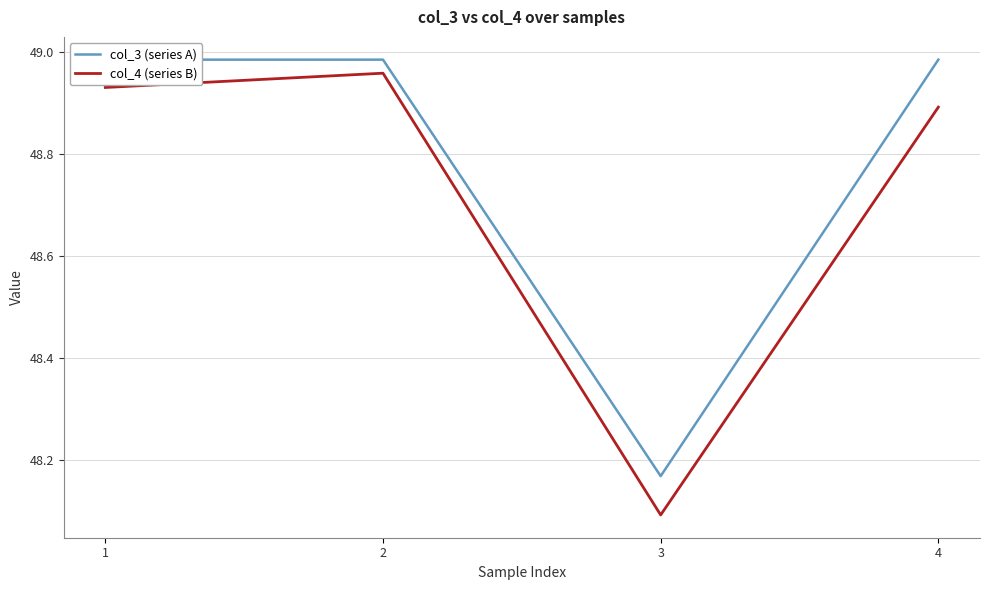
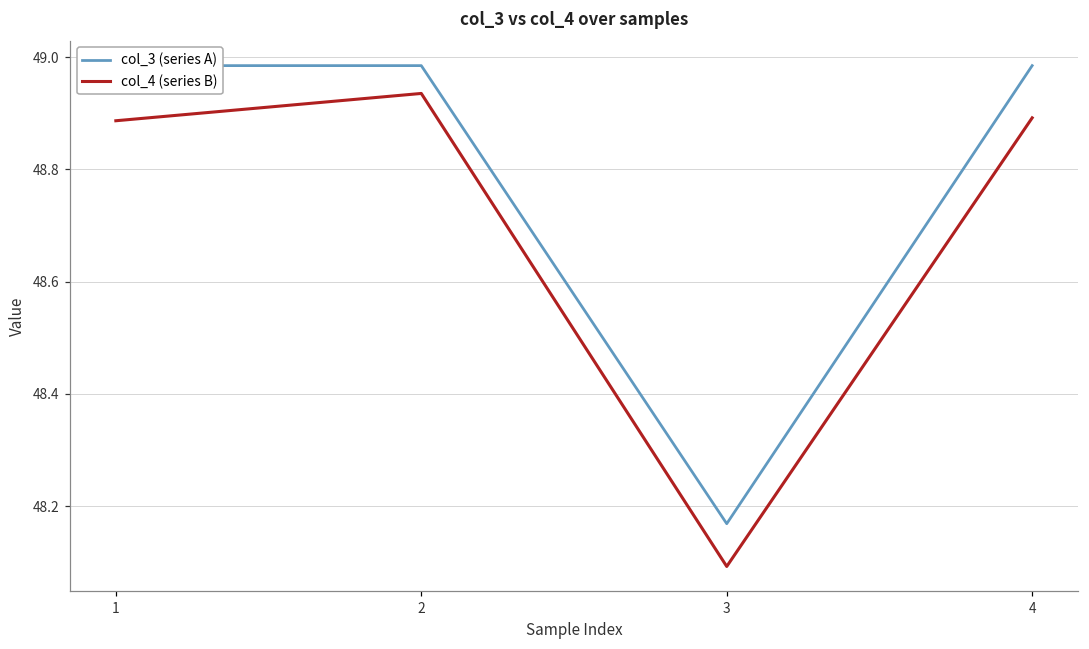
col_4 (series B), 1: 48.93 -> 48.89
col_4 (series B), 2: 48.96 -> 48.94
